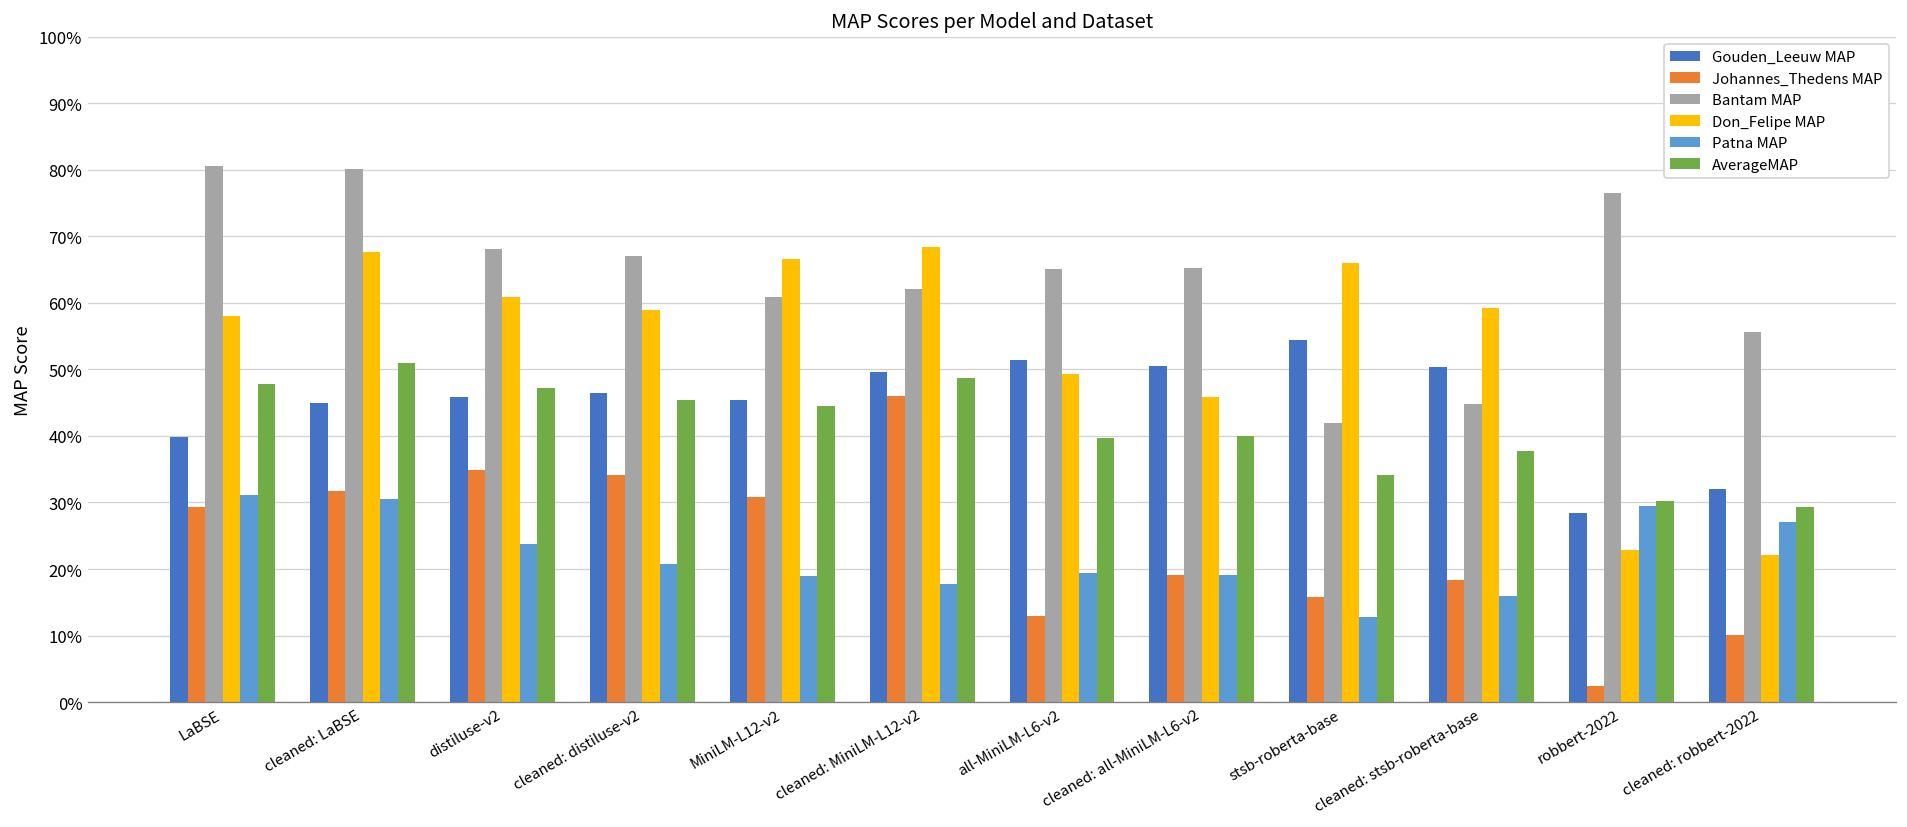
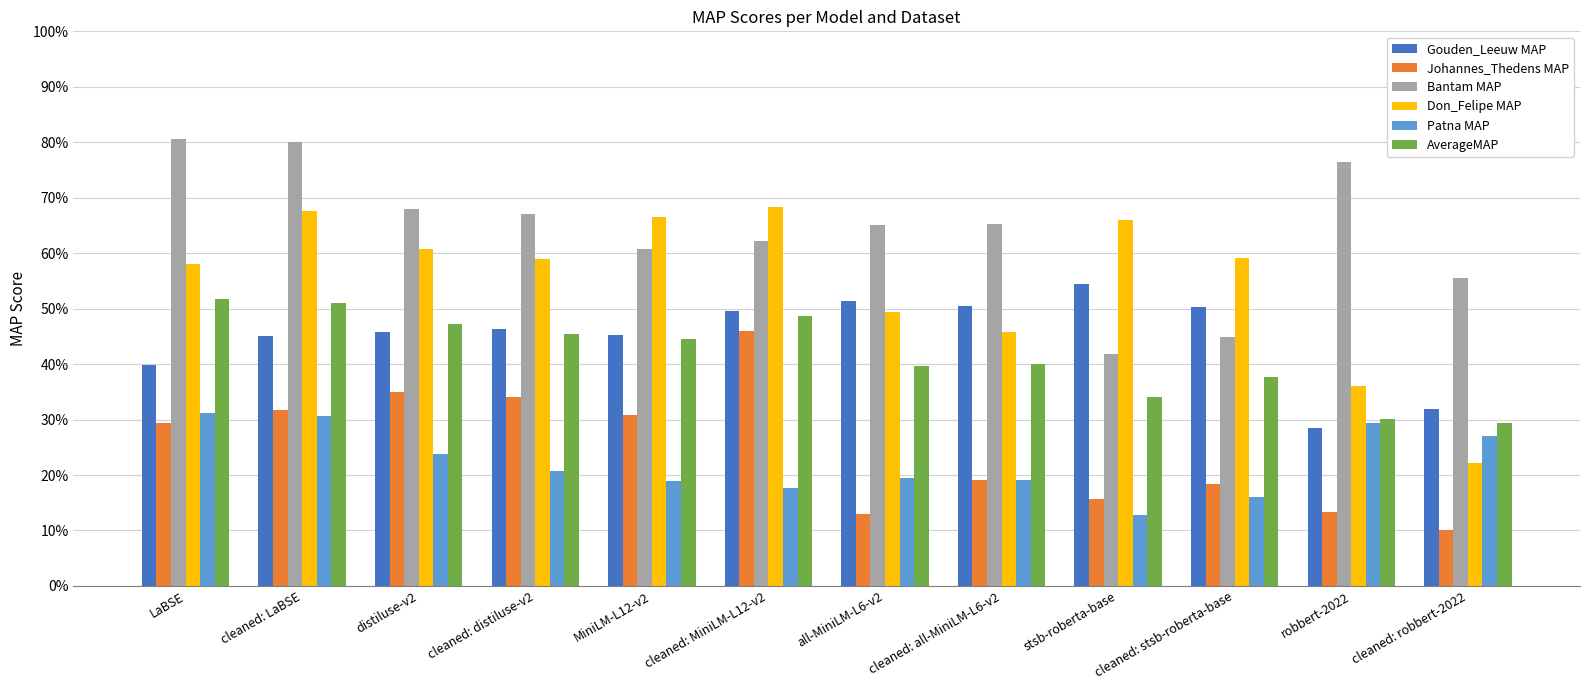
AverageMAP, LaBSE: 48% -> 52%
Johannes_Thedens MAP, robbert-2022: 2% -> 13%
Don_Felipe MAP, robbert-2022: 23% -> 36%
